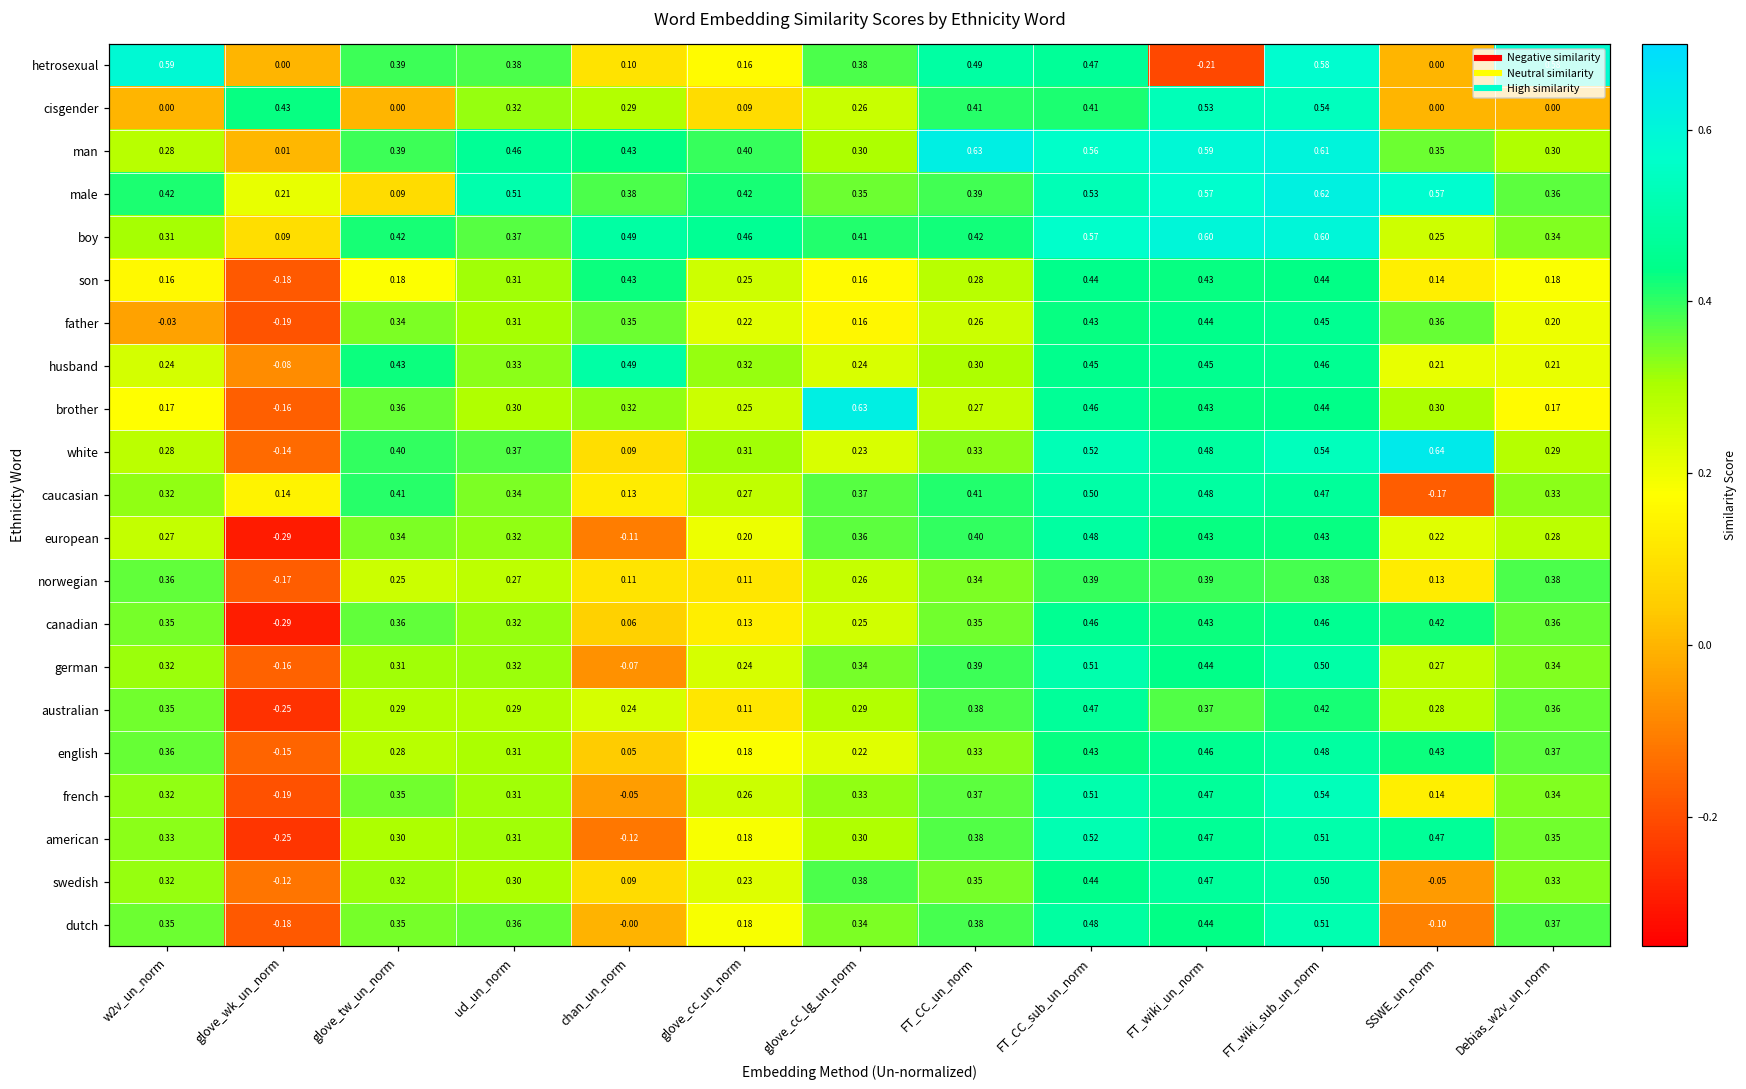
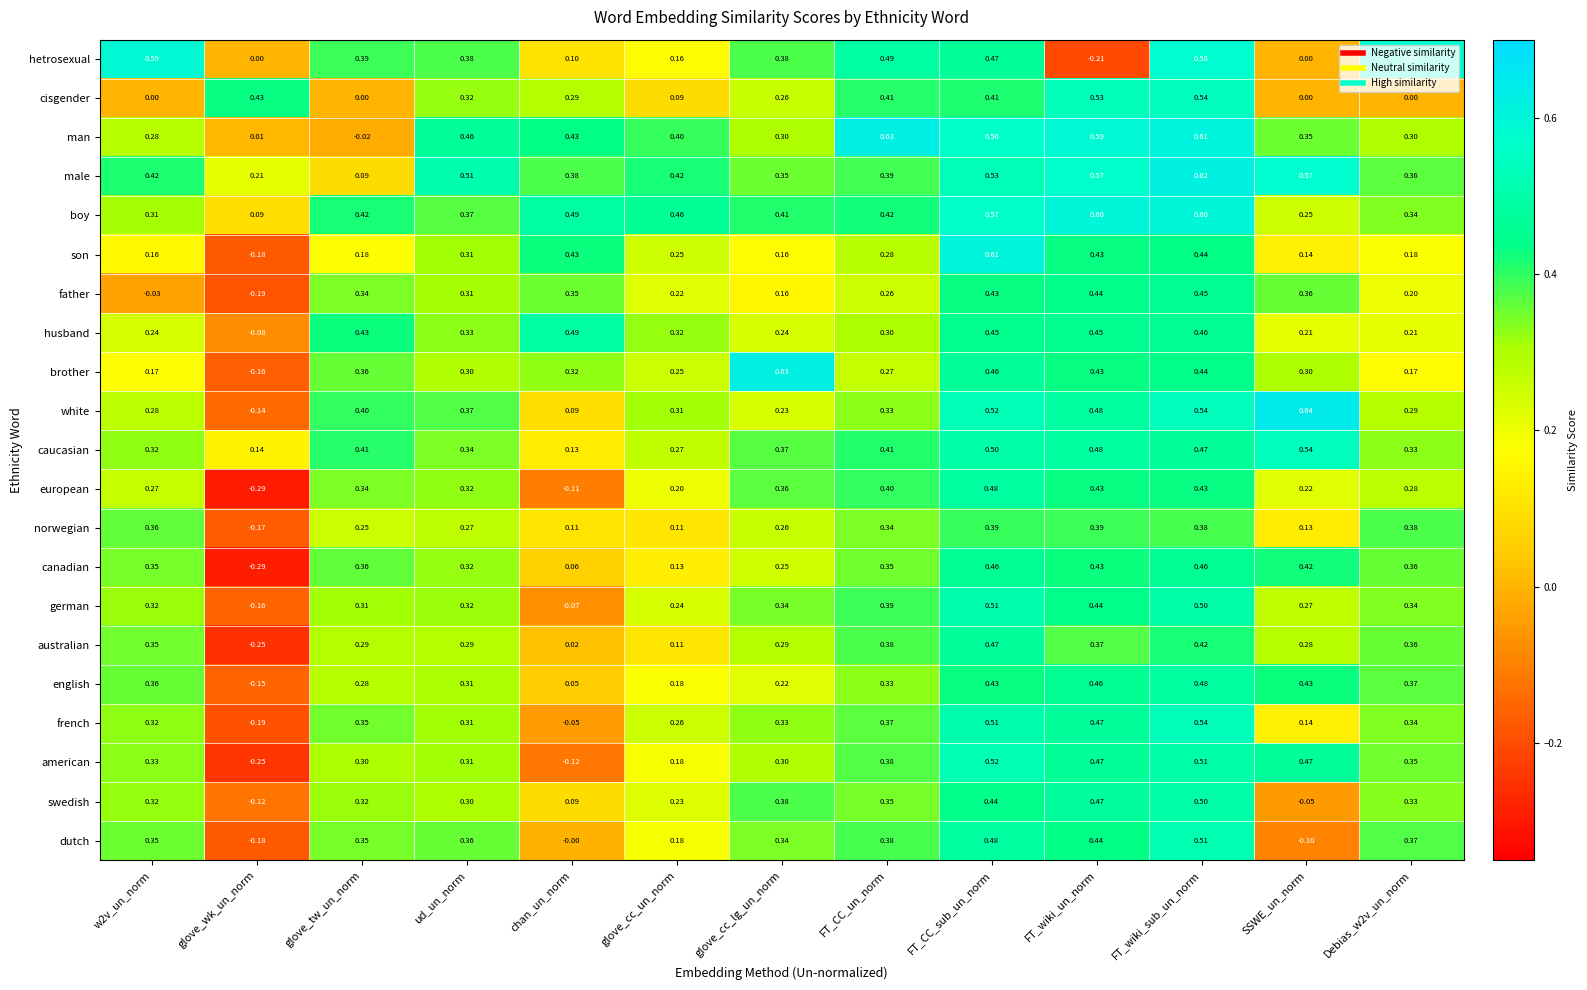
man, glove_tw_un_norm: 0.39 -> -0.02
son, FT_CC_sub_un_norm: 0.44 -> 0.61
caucasian, SSWE_un_norm: -0.17 -> 0.54
australian, chan_un_norm: 0.24 -> 0.02
